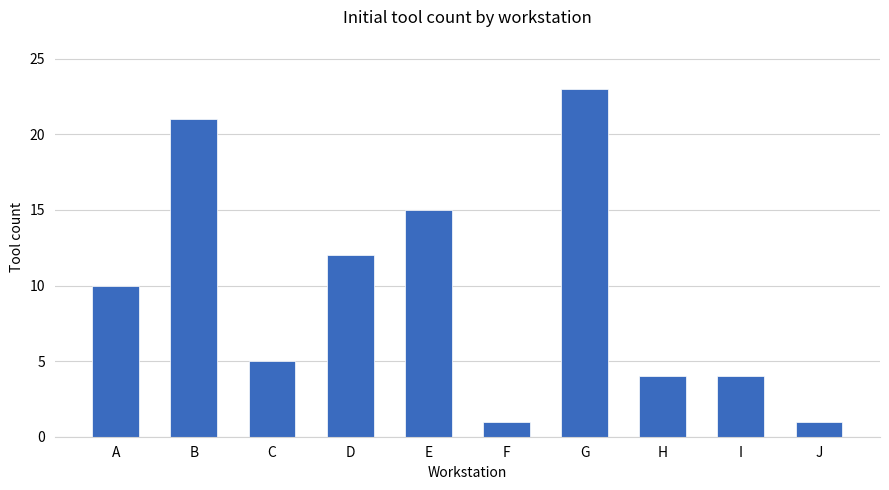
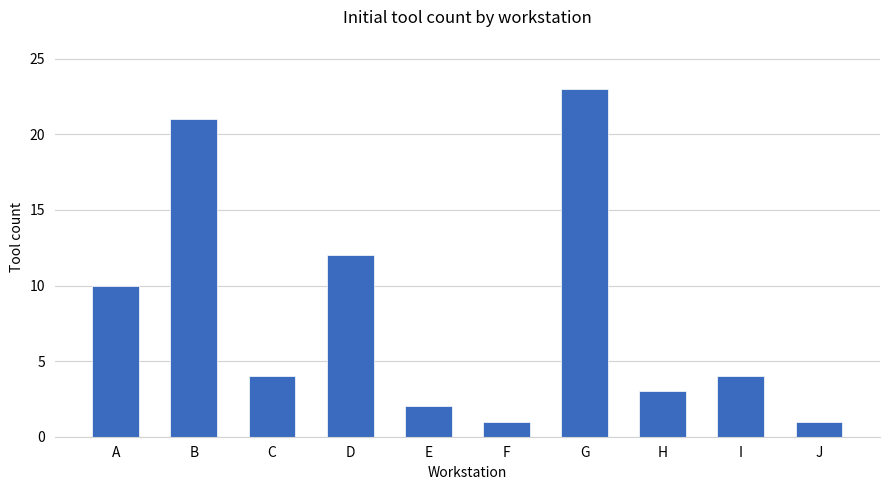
C: 5 -> 4
E: 15 -> 2
H: 4 -> 3
